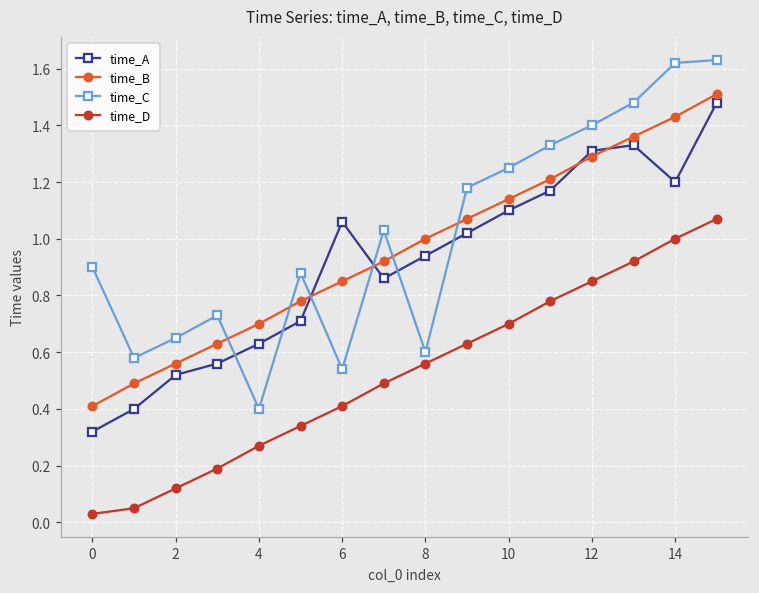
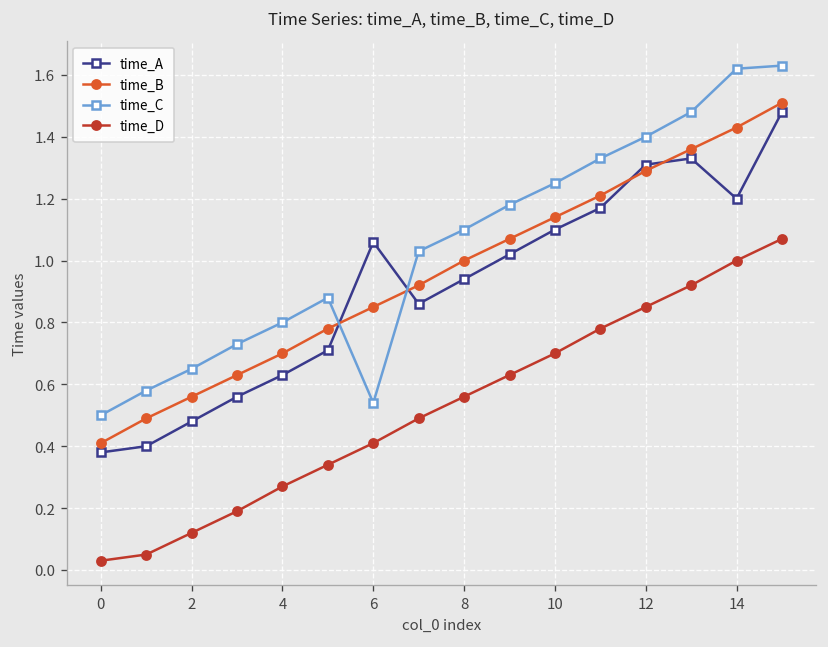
time_A, 0: 0.32 -> 0.38
time_C, 0: 0.9 -> 0.5
time_A, 2: 0.52 -> 0.48
time_C, 4: 0.4 -> 0.8
time_C, 8: 0.6 -> 1.1
